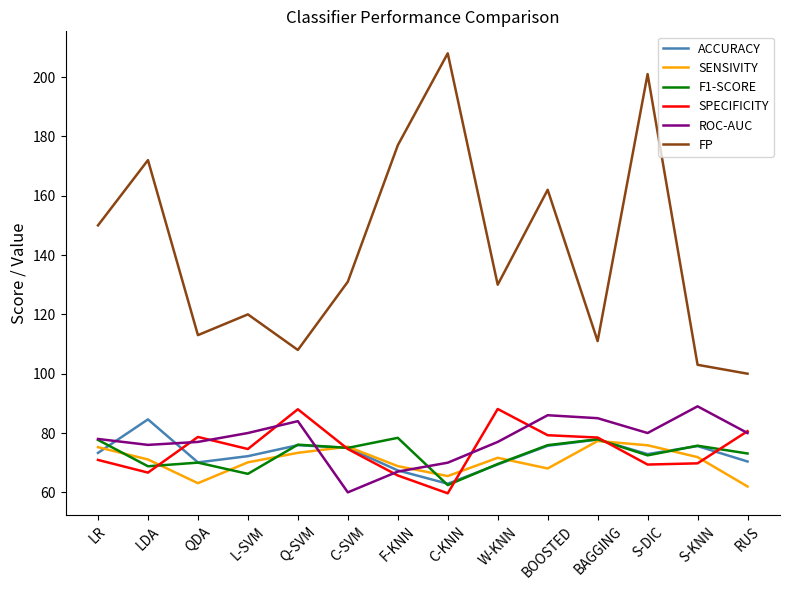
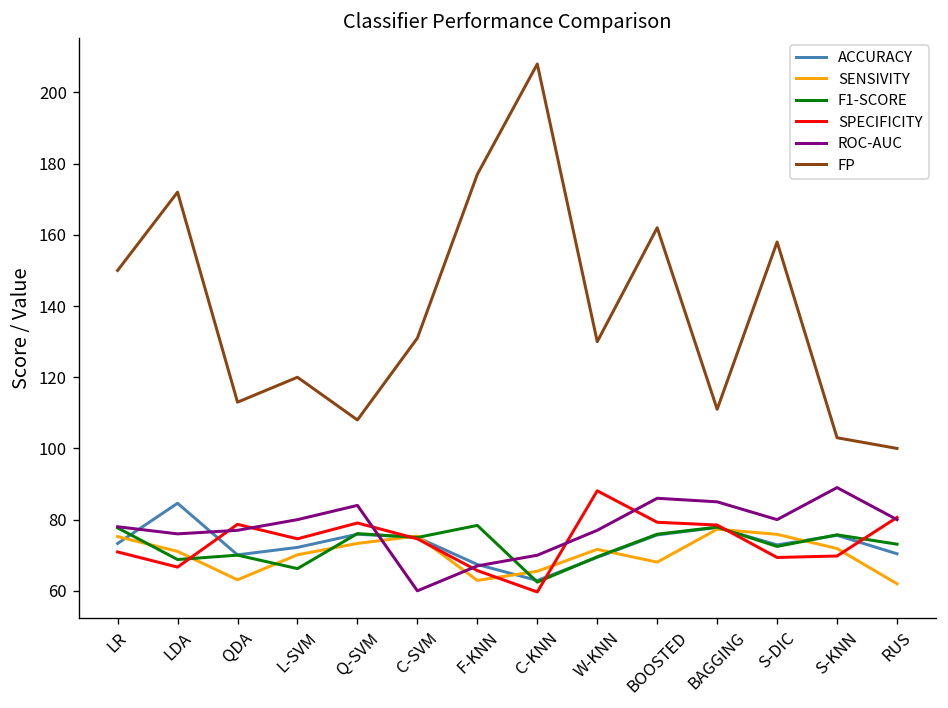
SPECIFICITY, Q-SVM: 88 -> 79
SENSIVITY, F-KNN: 69 -> 63
FP, S-DIC: 201 -> 158
